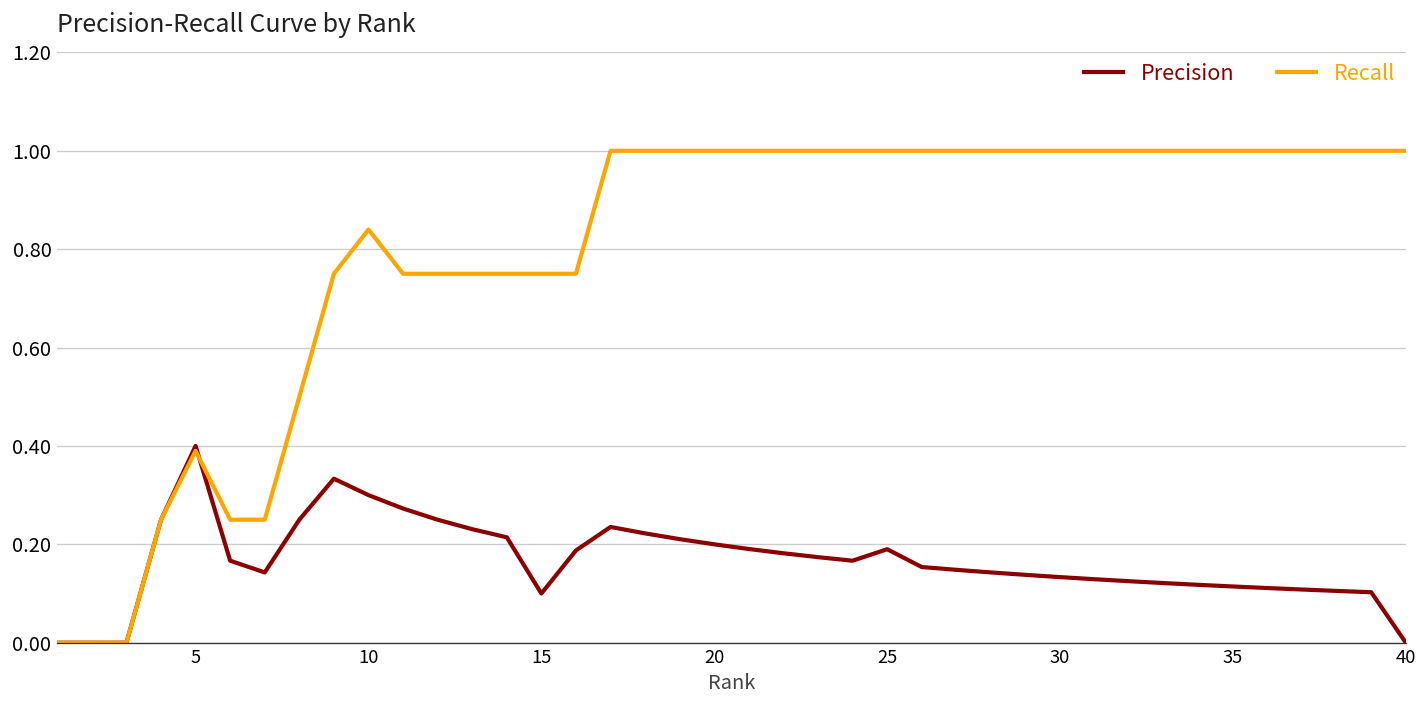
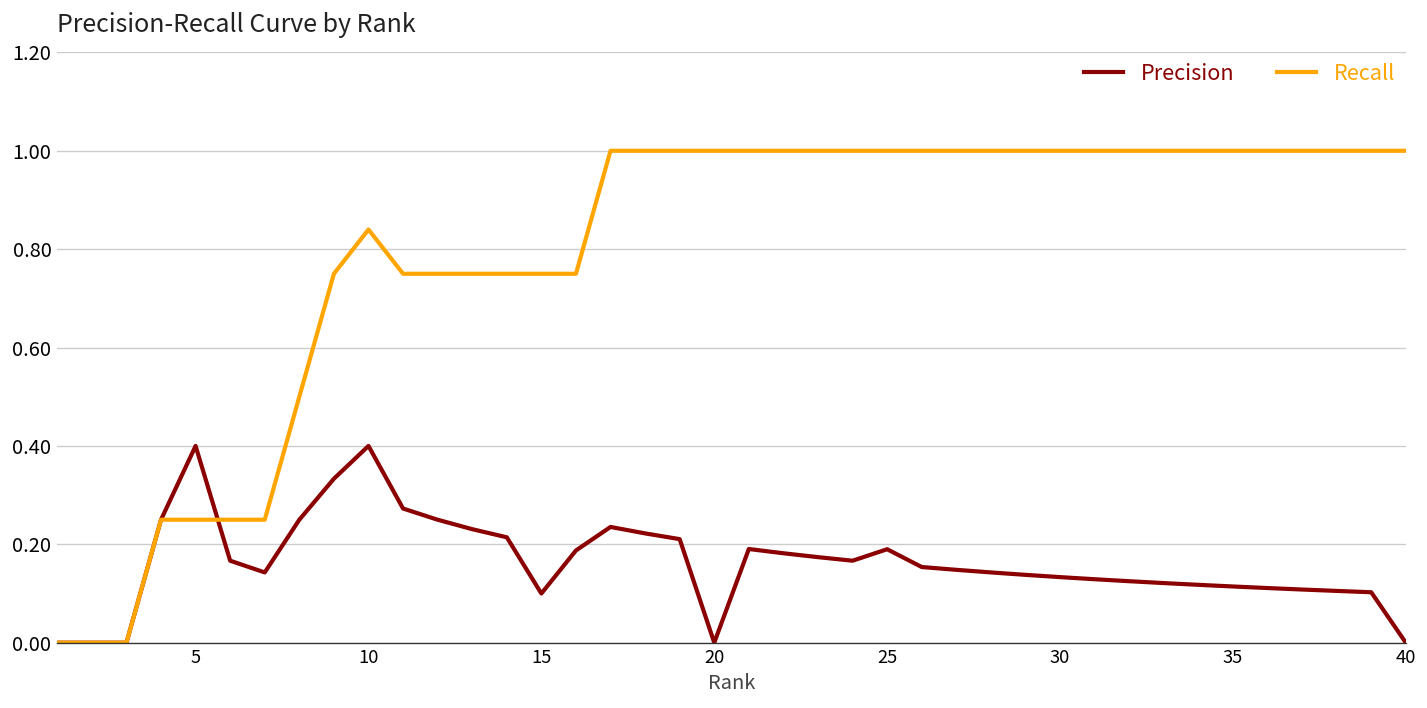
Recall, 5: 0.39 -> 0.25
Precision, 10: 0.3 -> 0.4
Precision, 20: 0.2 -> 0.0
